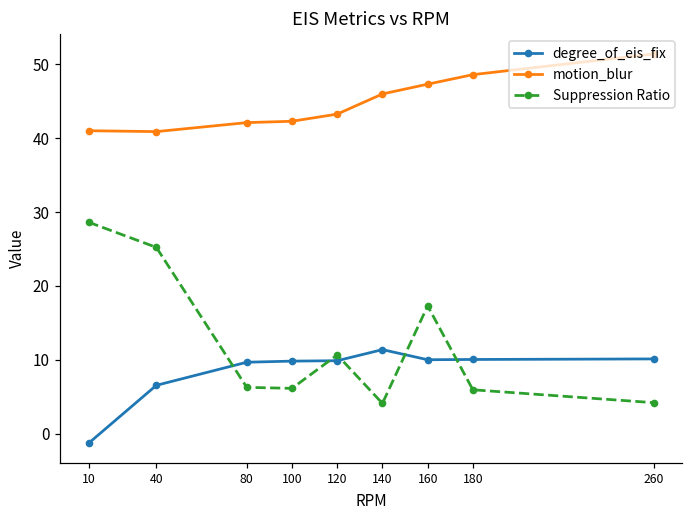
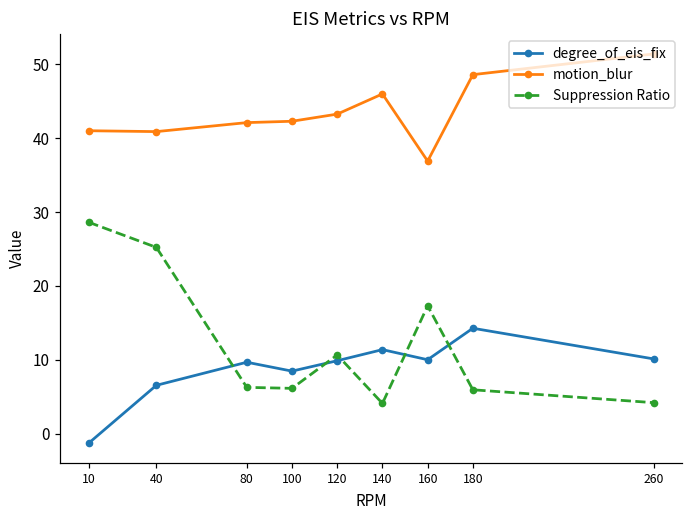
degree_of_eis_fix, 100: 10 -> 8
motion_blur, 160: 47 -> 37
degree_of_eis_fix, 180: 10 -> 14
